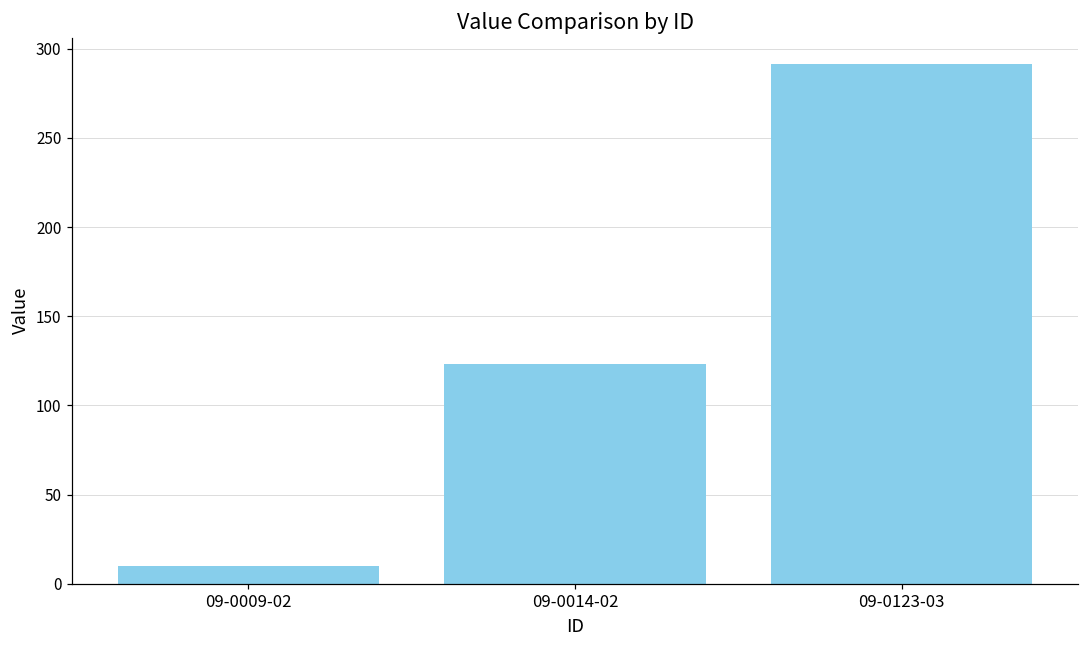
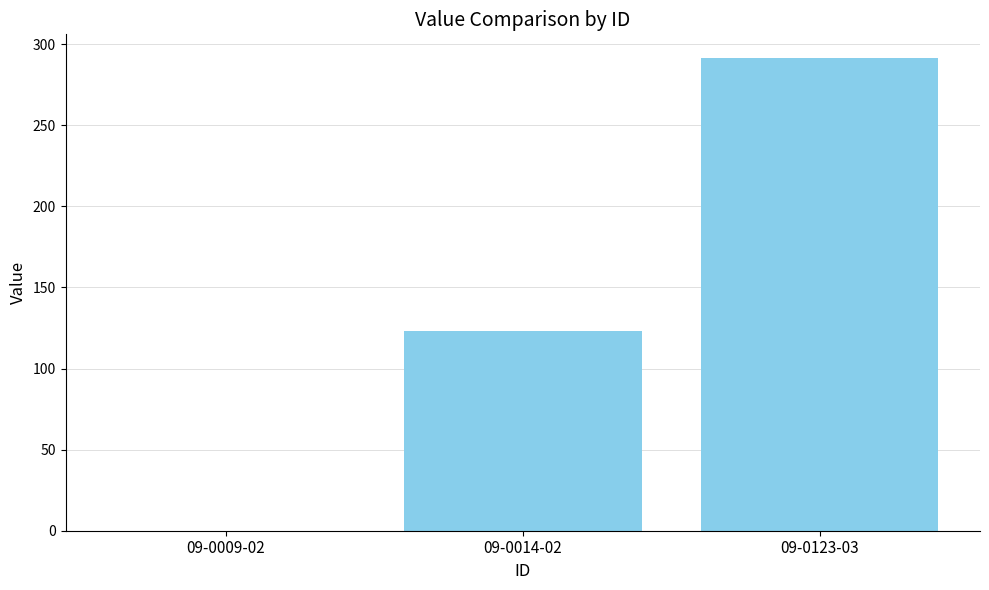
09-0009-02: 10 -> 0
